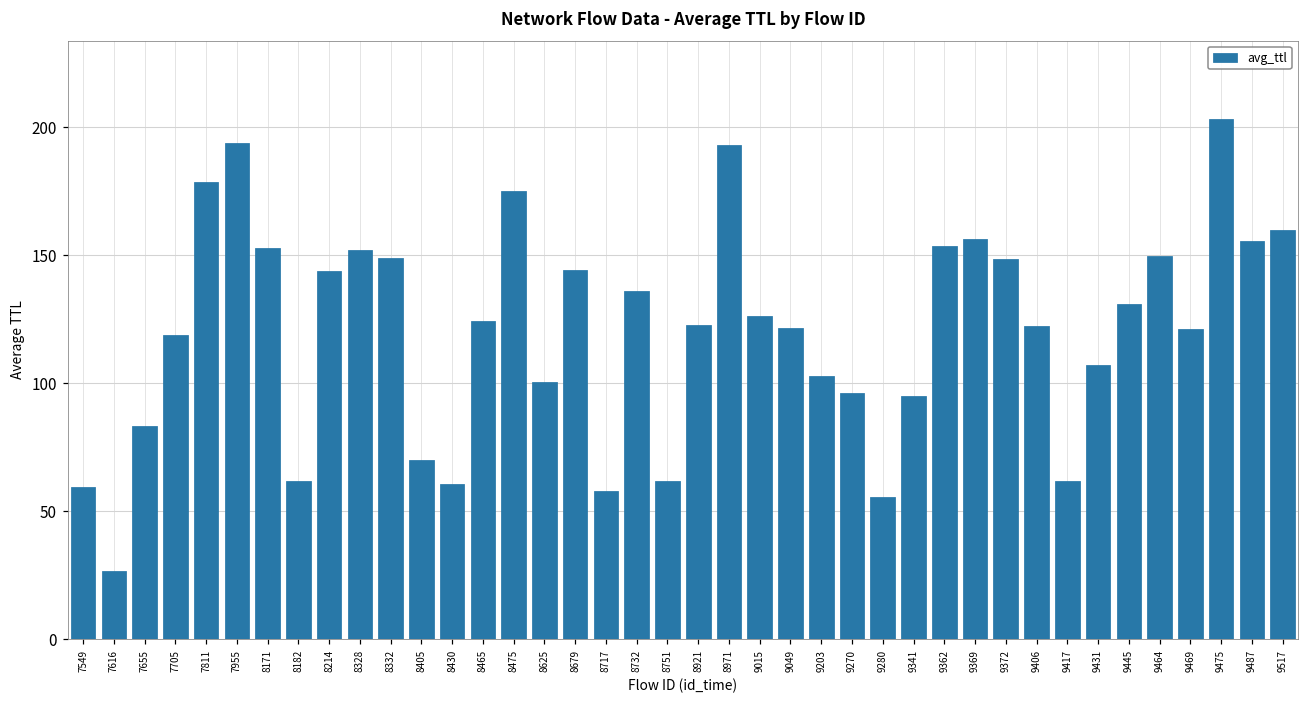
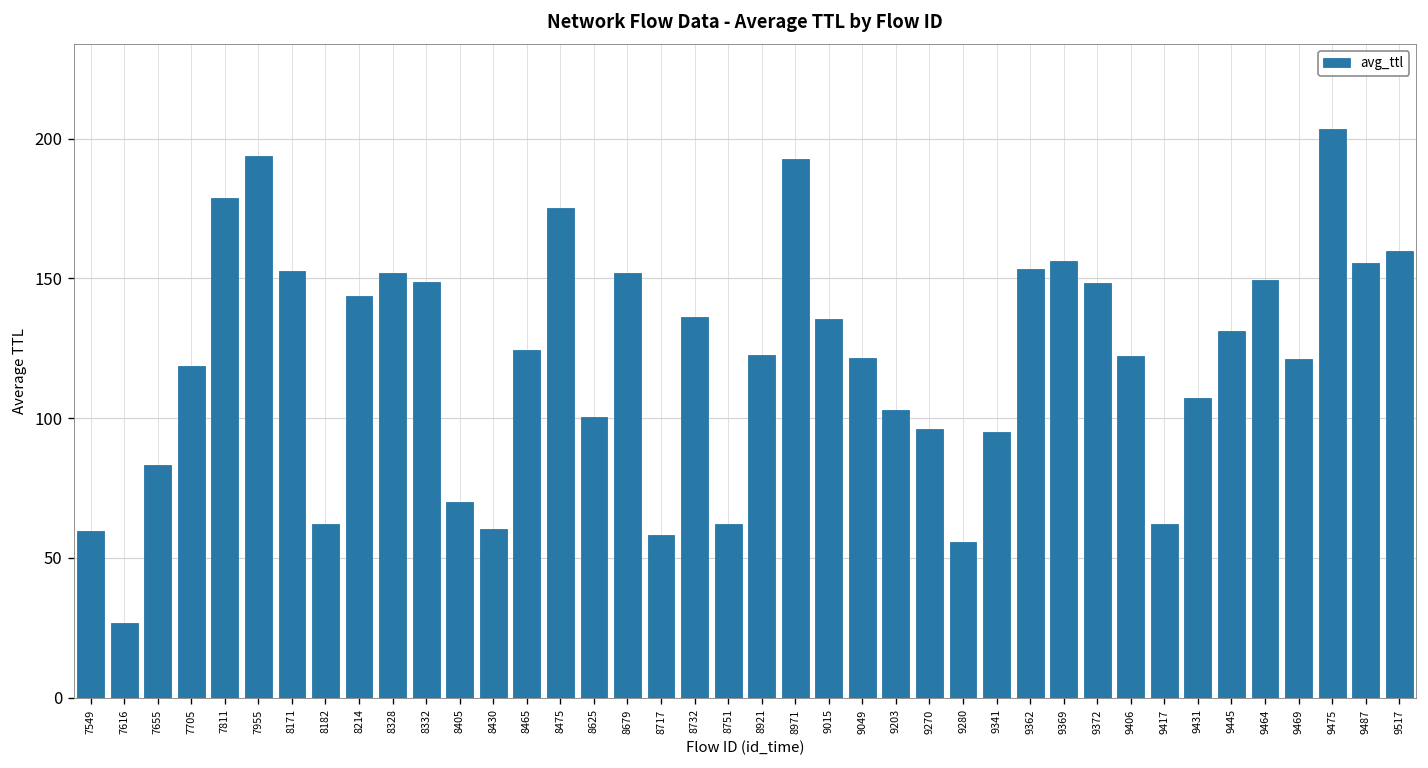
8679: 144 -> 152
9015: 126 -> 135
